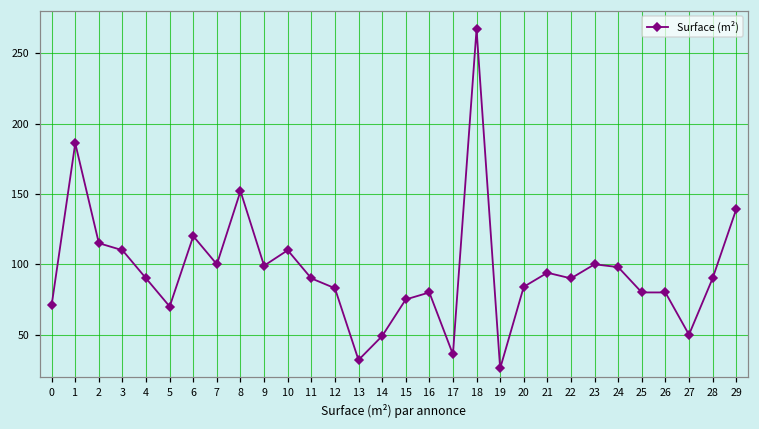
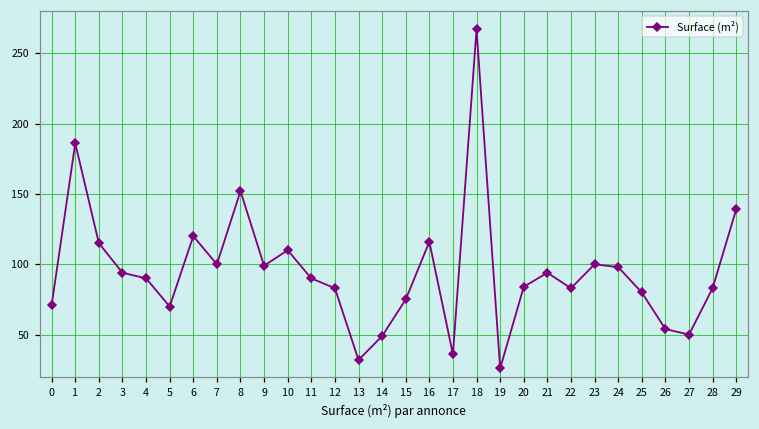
3: 110 -> 94
16: 80 -> 116
22: 90 -> 83
26: 80 -> 54
28: 90 -> 83
